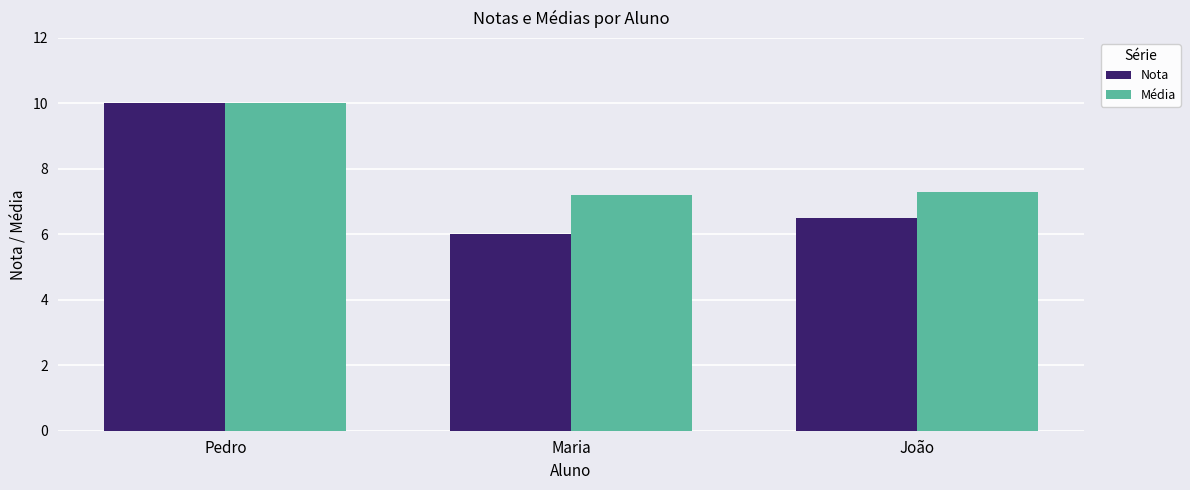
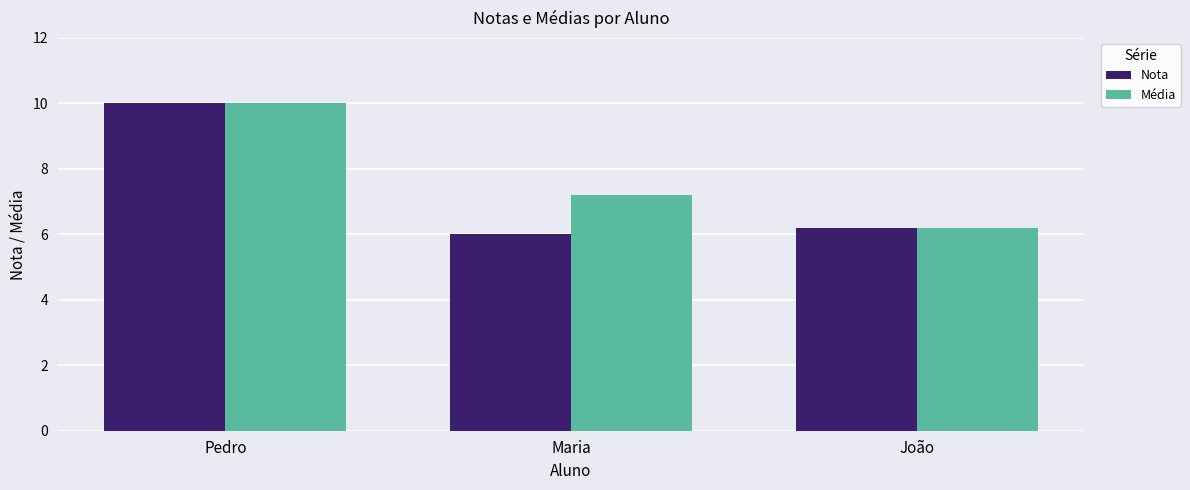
Nota, João: 6.5 -> 6.2
Média, João: 7.3 -> 6.2
